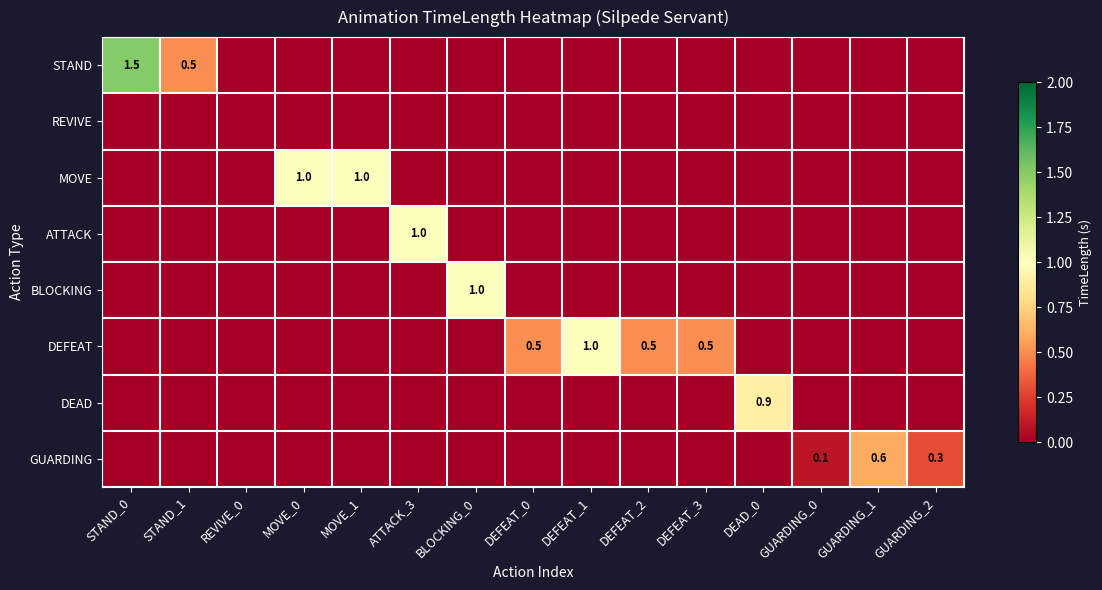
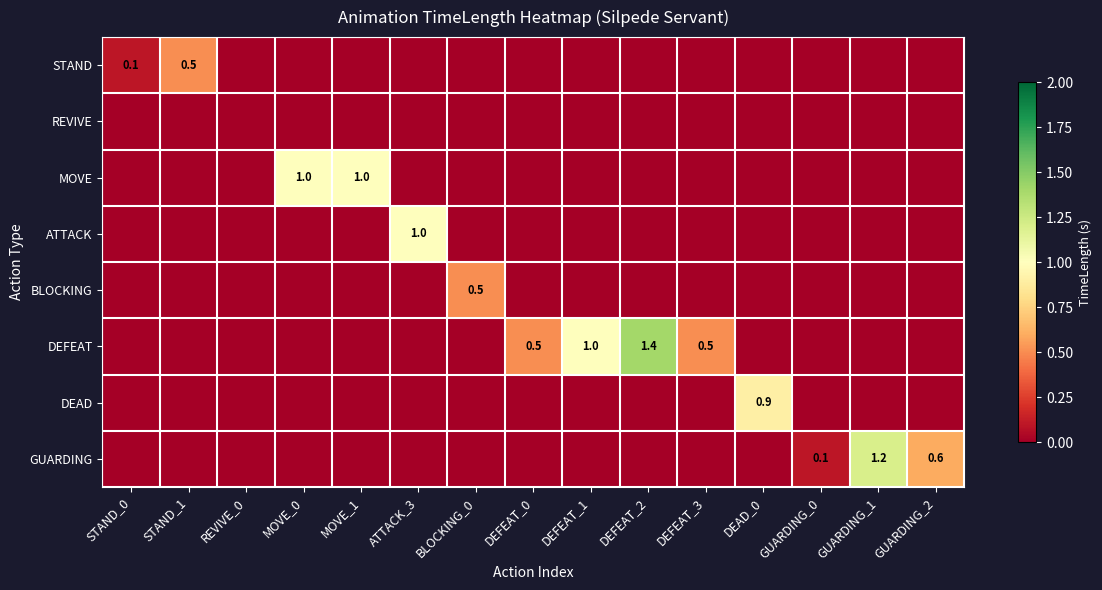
STAND, STAND_0: 1.5 -> 0.1
BLOCKING, BLOCKING_0: 1.0 -> 0.5
DEFEAT, DEFEAT_2: 0.5 -> 1.4
GUARDING, GUARDING_1: 0.6 -> 1.2
GUARDING, GUARDING_2: 0.3 -> 0.6
